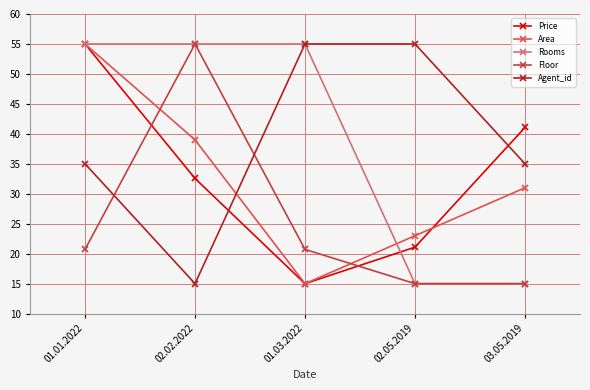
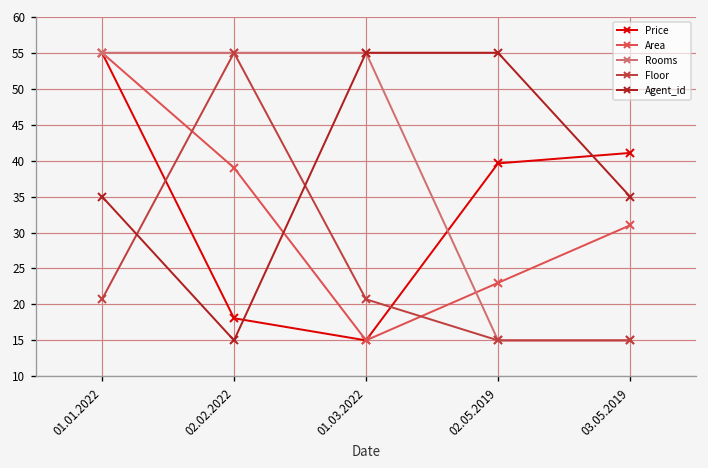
Price, 02.02.2022: 33 -> 18
Price, 02.05.2019: 21 -> 40
